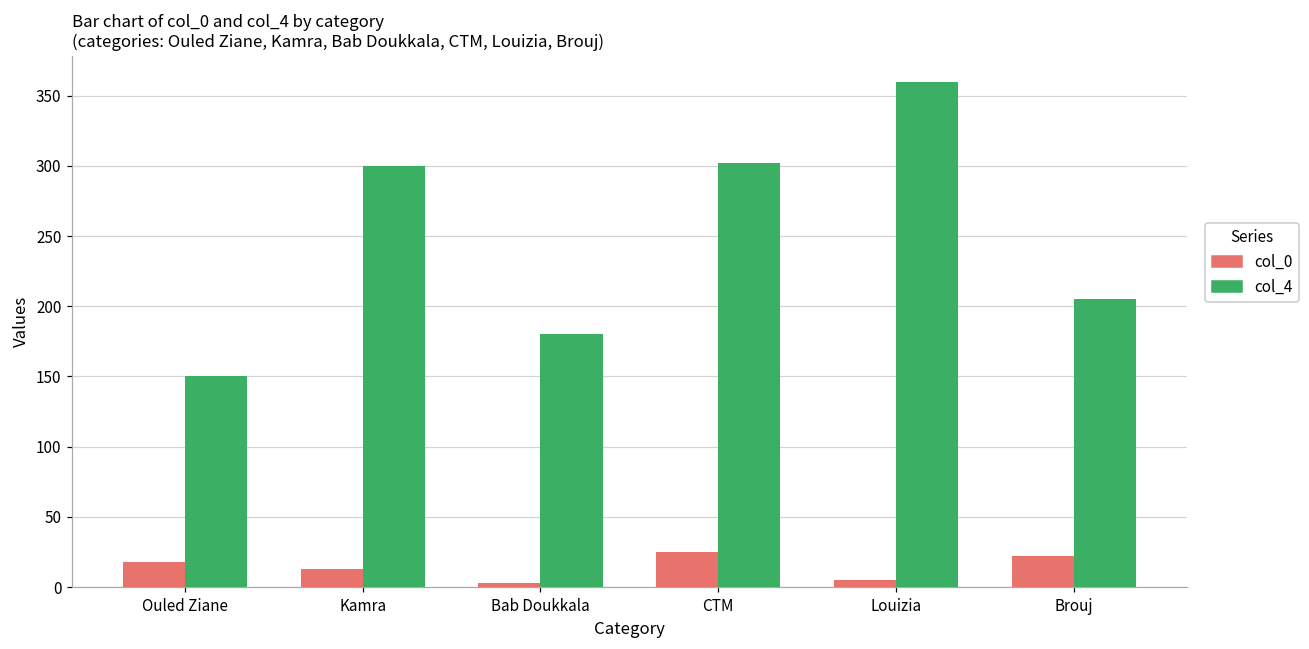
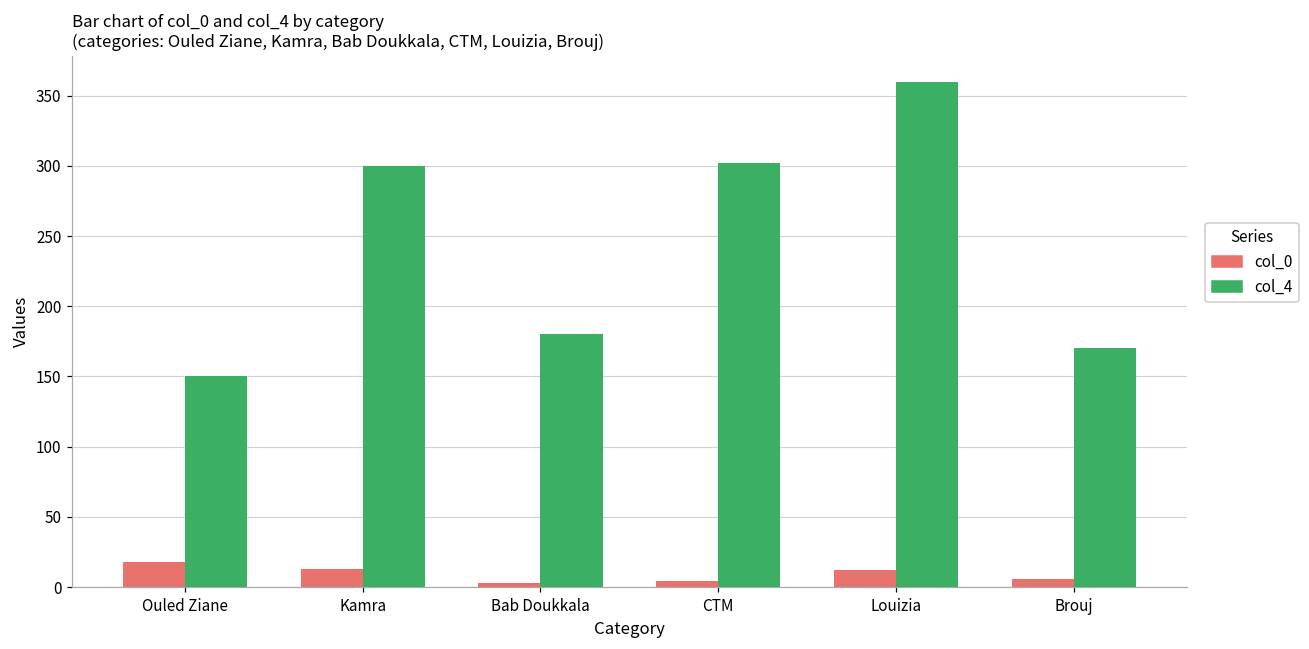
col_0, CTM: 25 -> 4
col_0, Louizia: 5 -> 12
col_0, Brouj: 22 -> 6
col_4, Brouj: 205 -> 170
